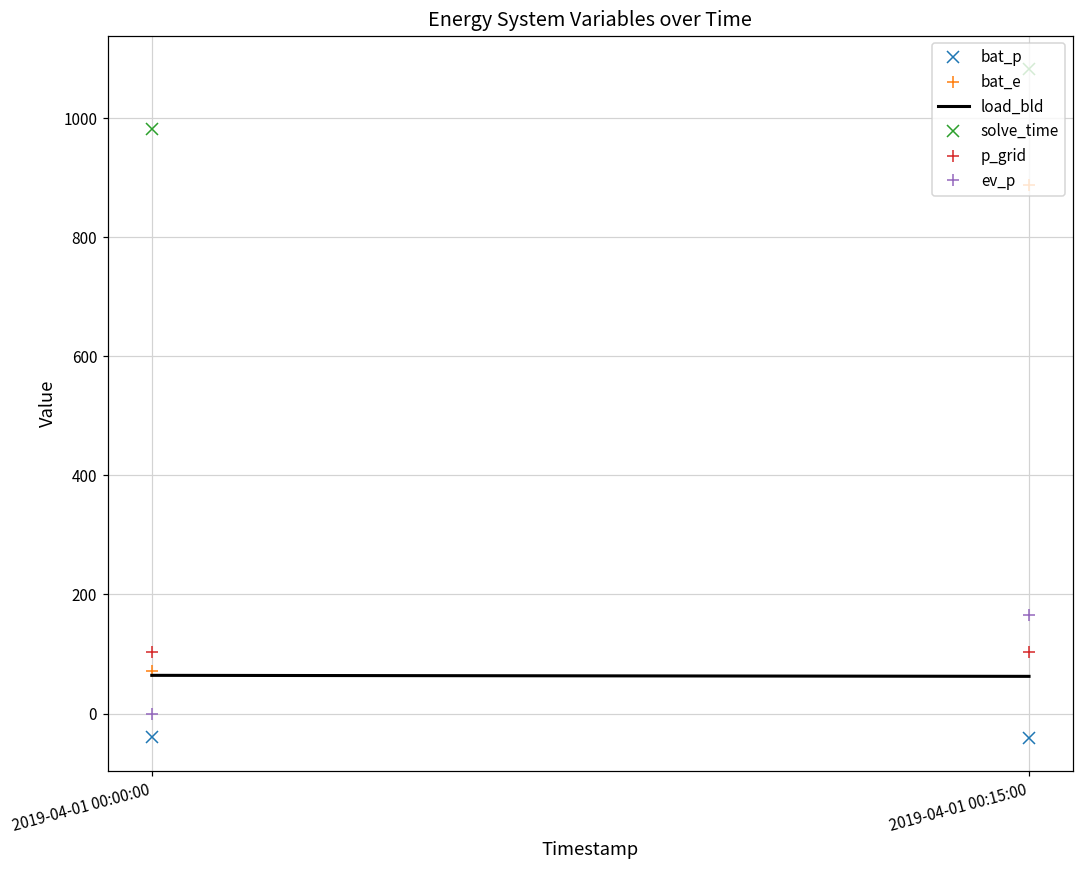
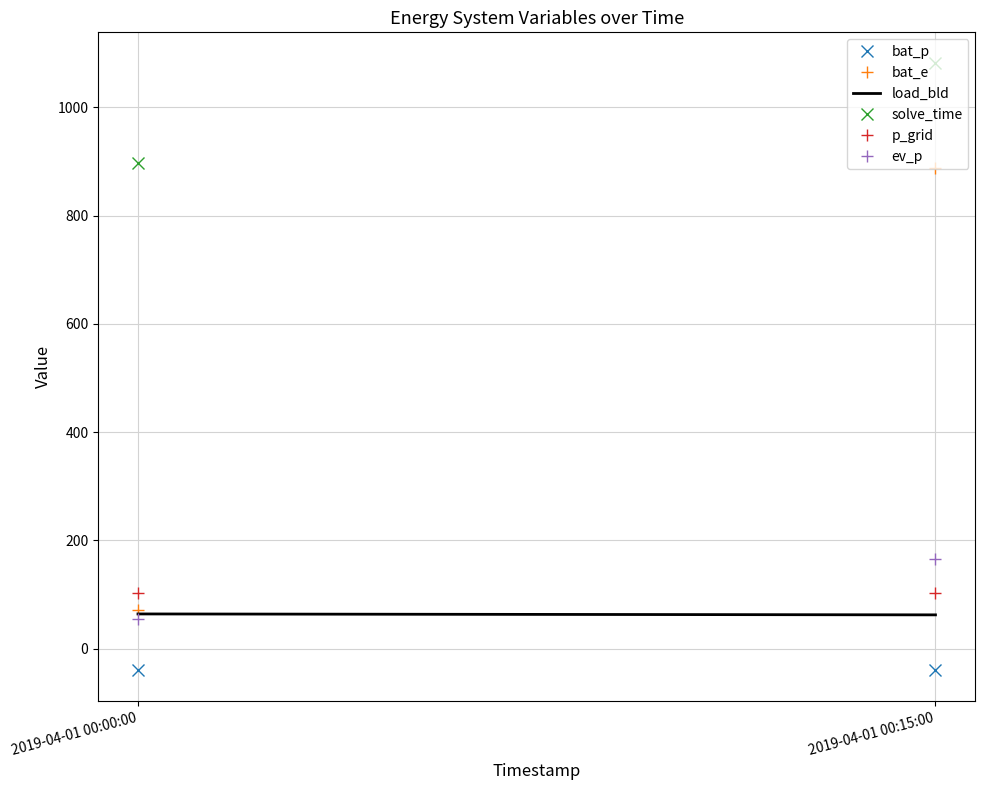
solve_time, 2019-04-01 00:00:00: 980 -> 900
ev_p, 2019-04-01 00:00:00: 0 -> 50
